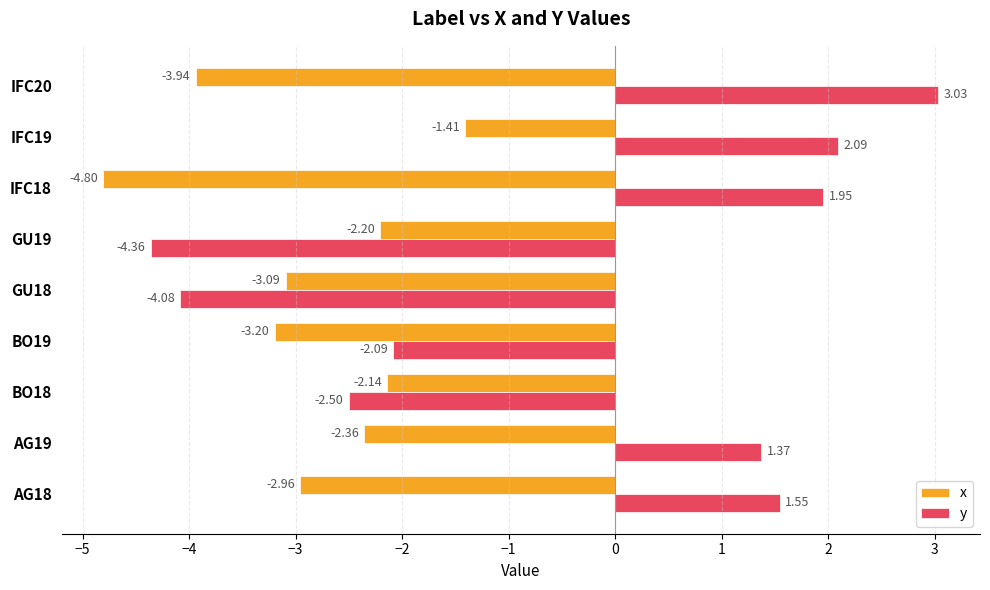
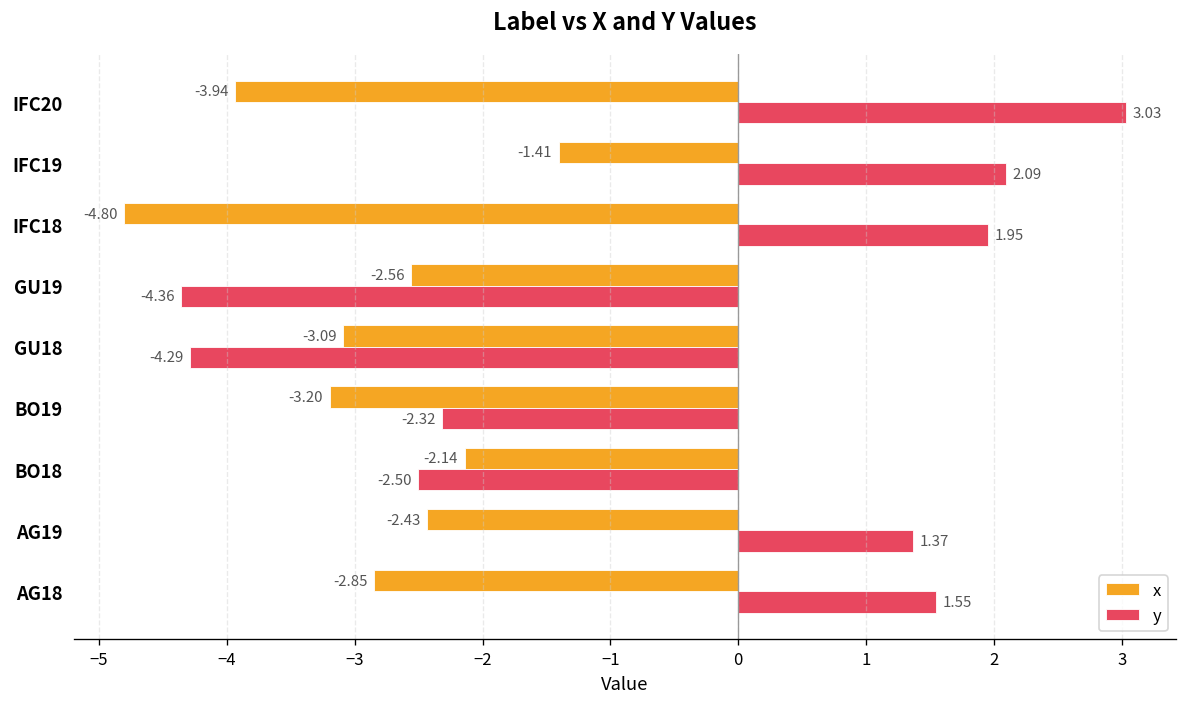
x, GU19: -2.20 -> -2.56
y, GU18: -4.08 -> -4.29
y, BO19: -2.09 -> -2.32
x, AG19: -2.36 -> -2.43
x, AG18: -2.96 -> -2.85
